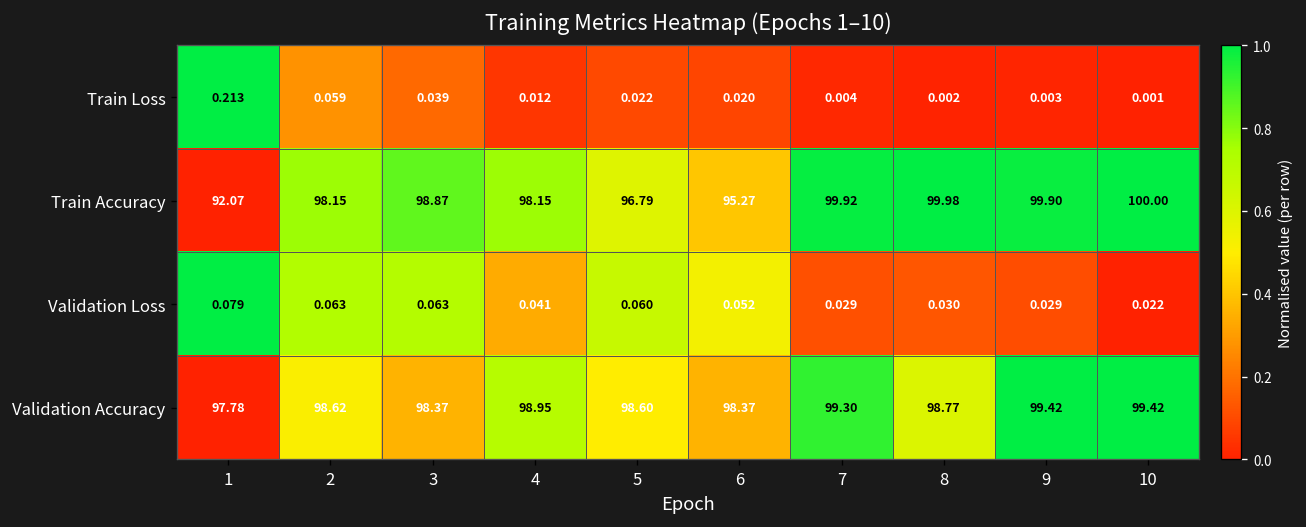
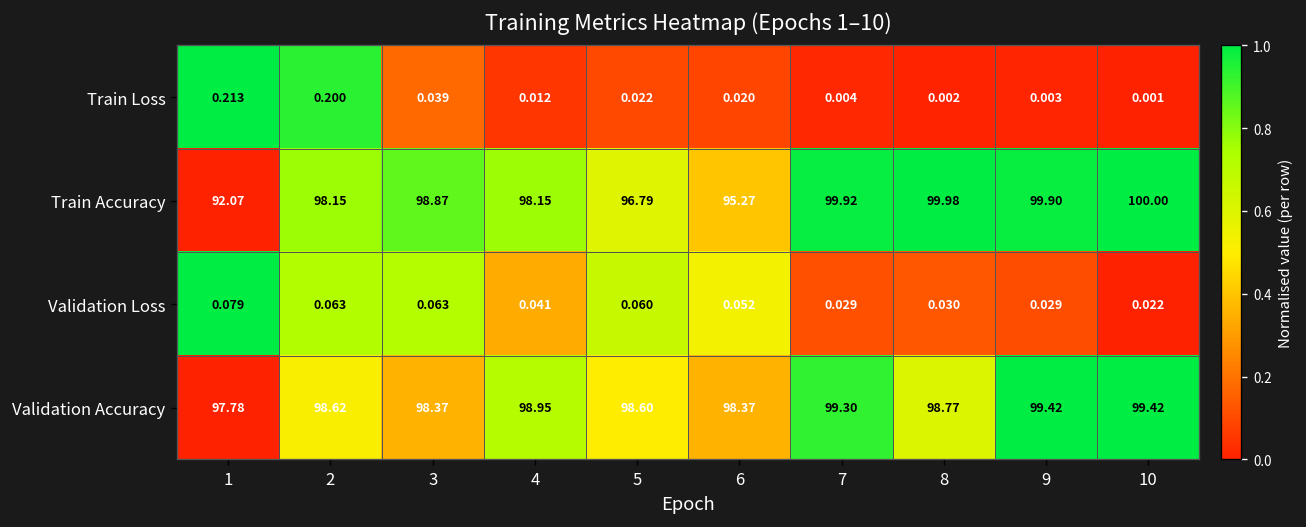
Train Loss, 2: 0.059 -> 0.200
